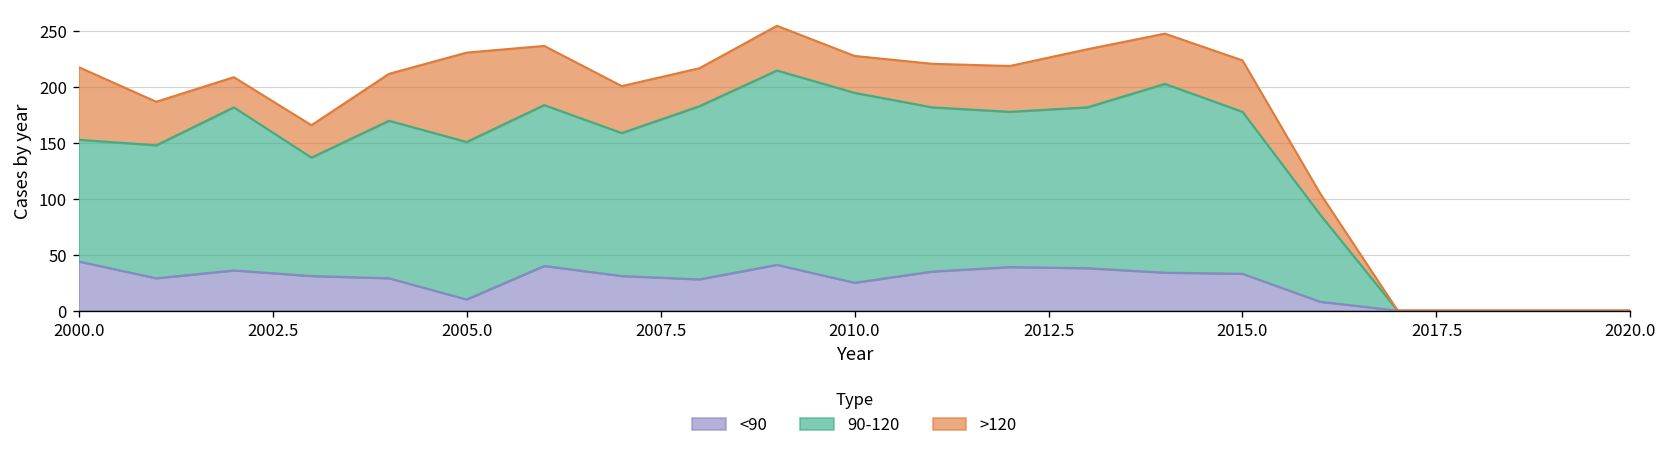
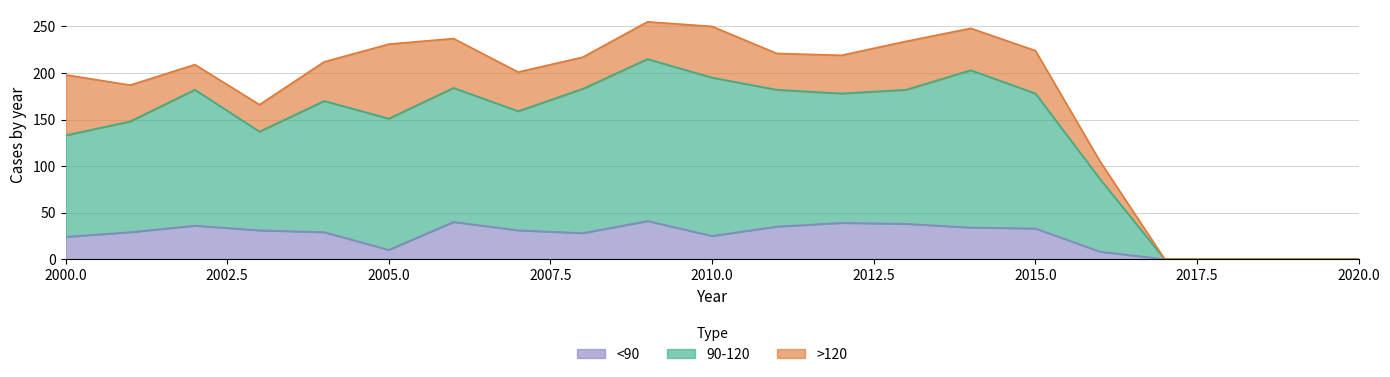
<90, 2000.0: 40 -> 20
>120, 2010.0: 30 -> 60
